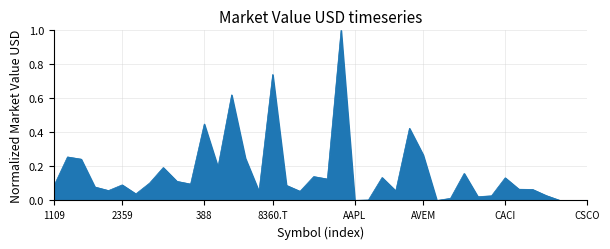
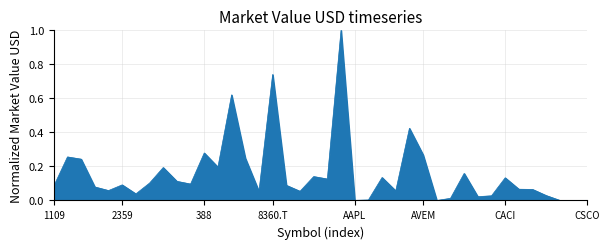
388: 0.45 -> 0.28
